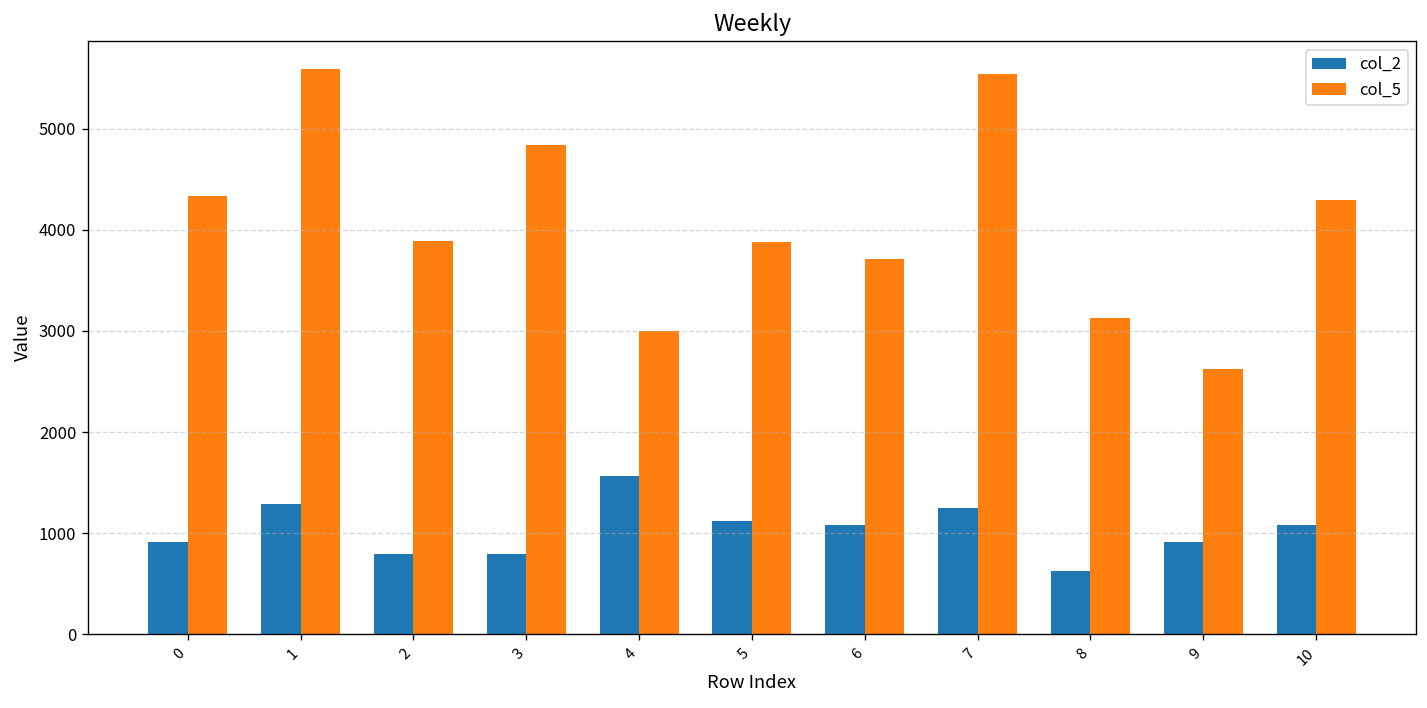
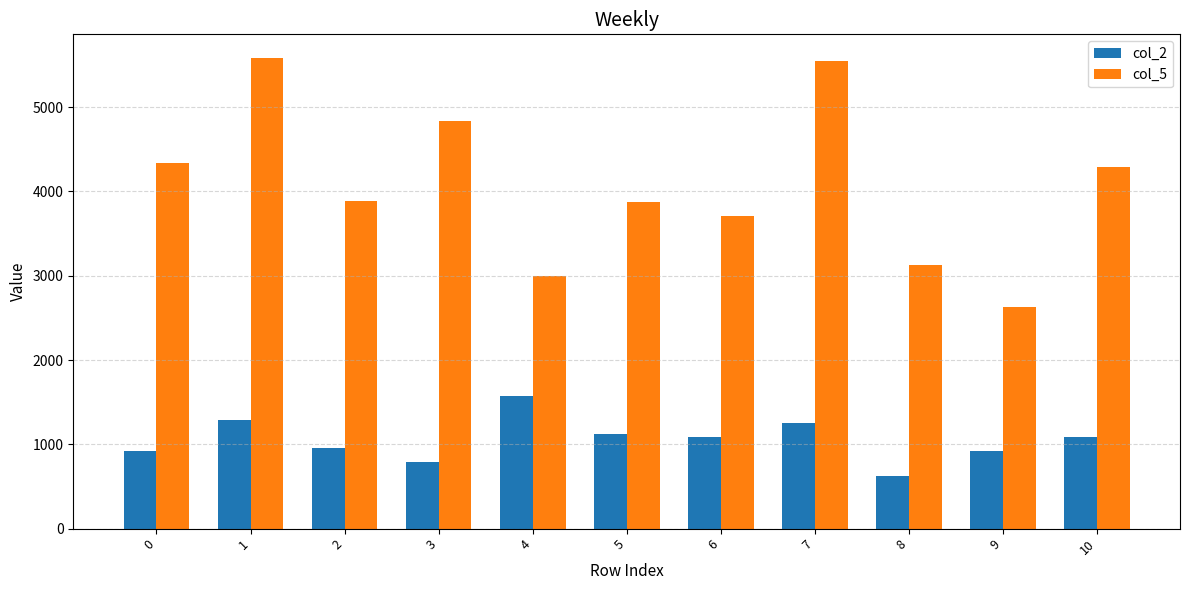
col_2, 2: 800 -> 1000
